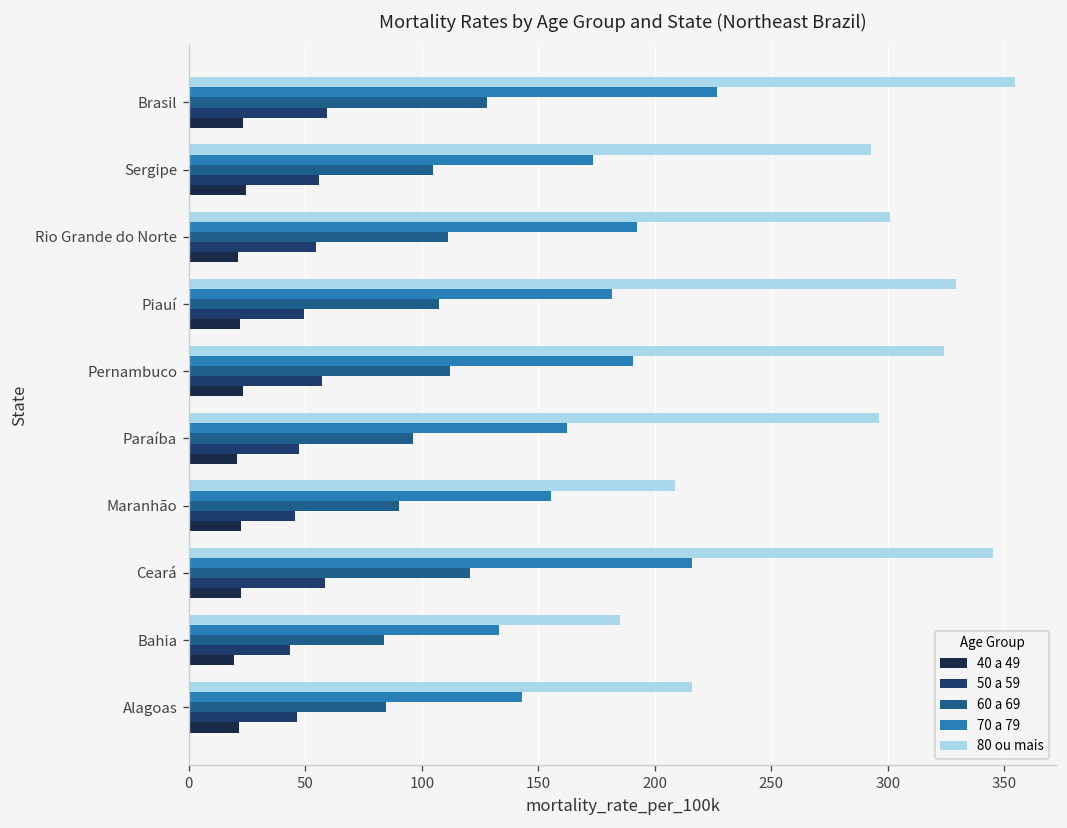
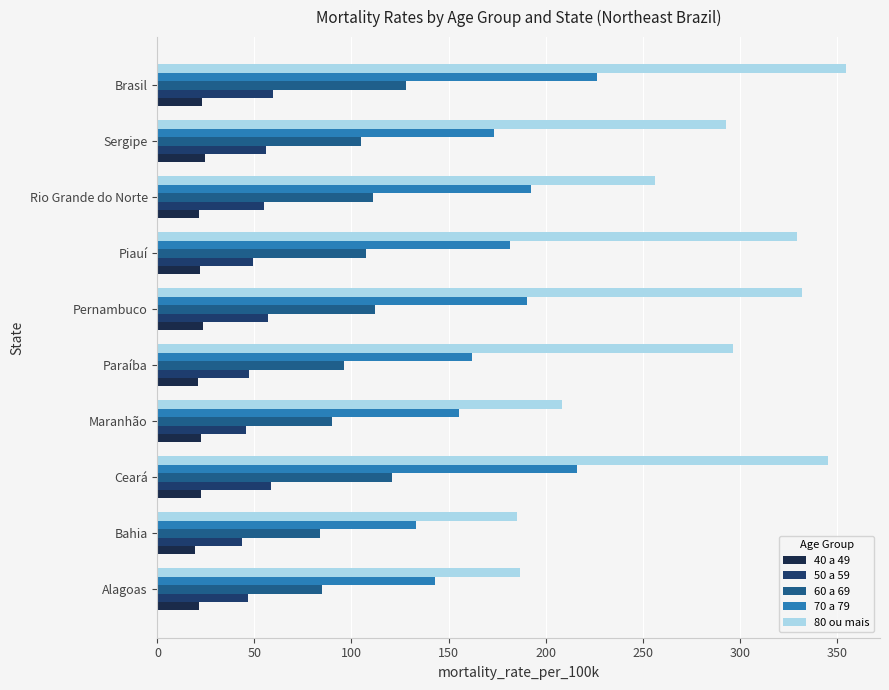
80 ou mais, Rio Grande do Norte: 301 -> 257
80 ou mais, Pernambuco: 324 -> 332
80 ou mais, Alagoas: 216 -> 187
